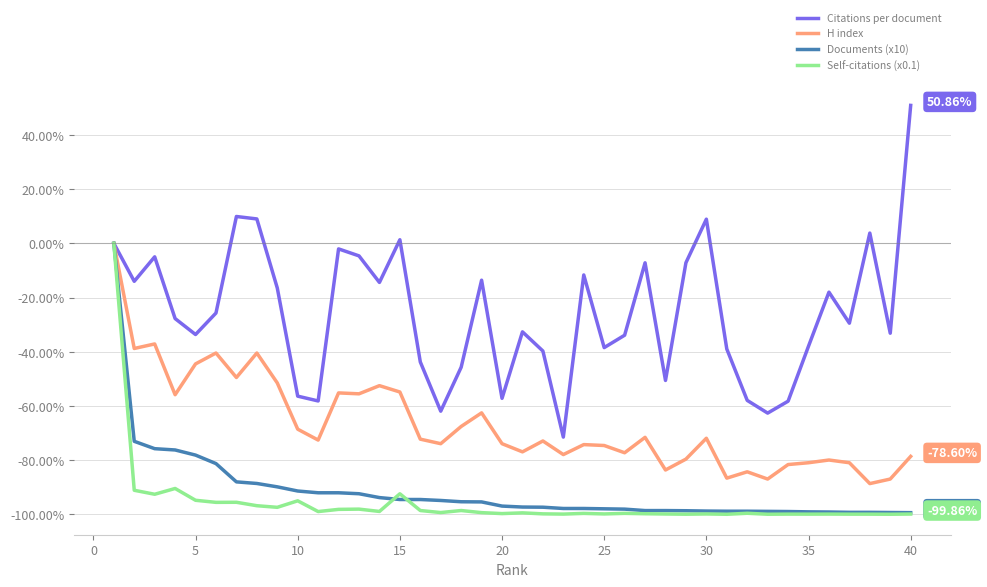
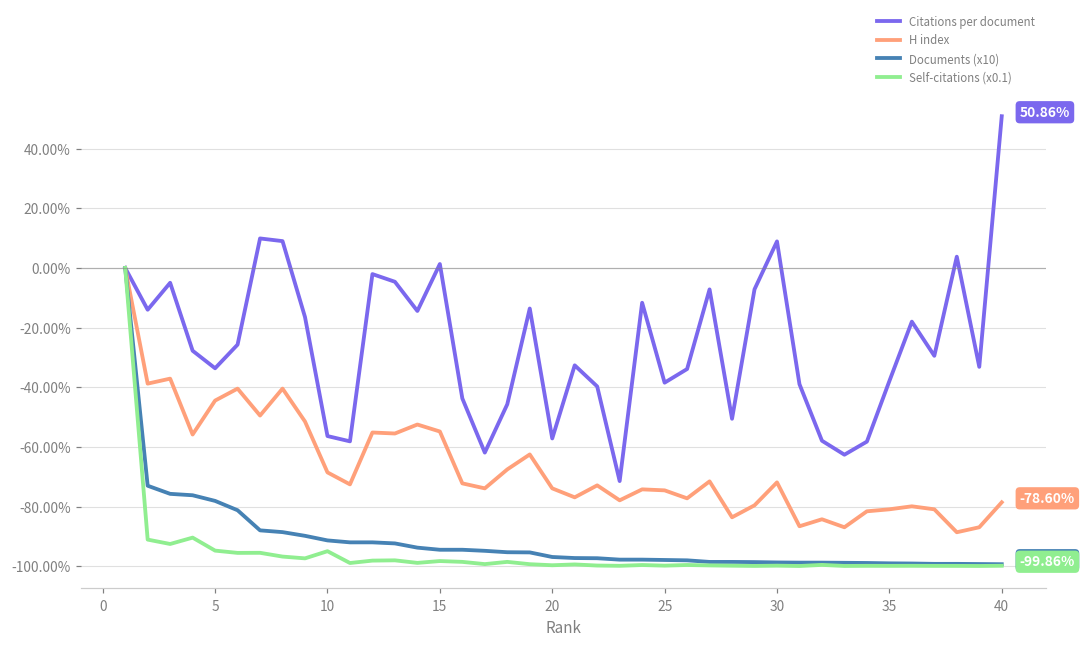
Self-citations (x0.1), 15: -92% -> -98%
